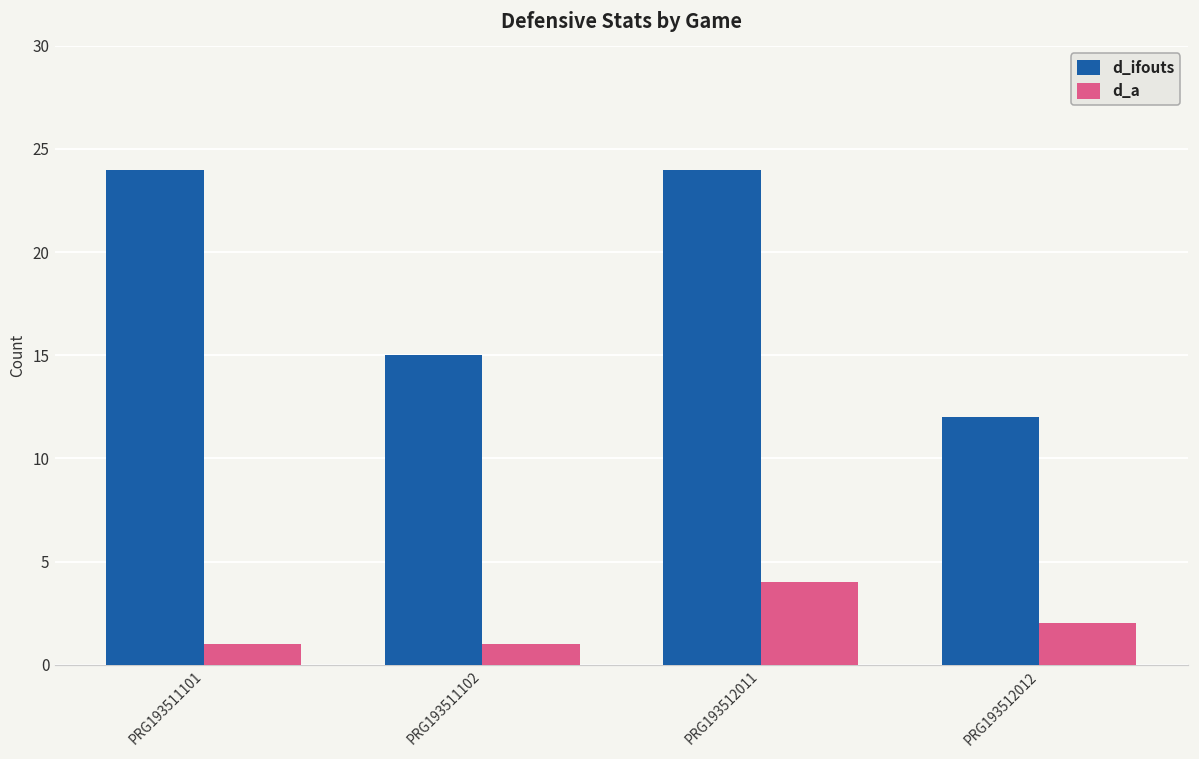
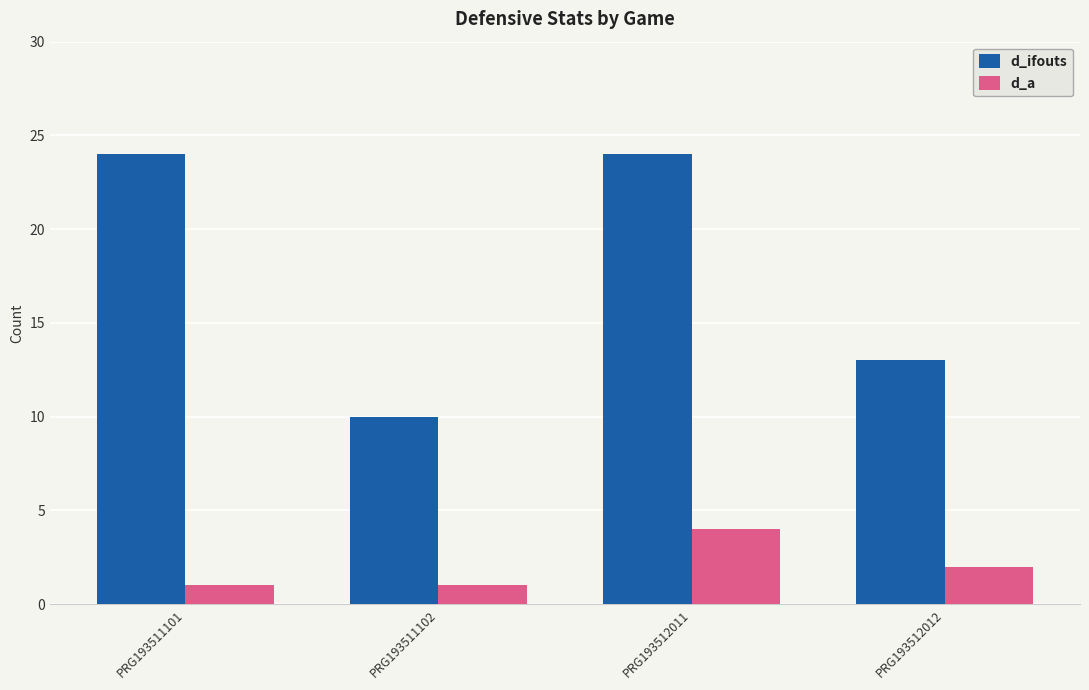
d_ifouts, PRG193511102: 15 -> 10
d_ifouts, PRG193512012: 12 -> 13
